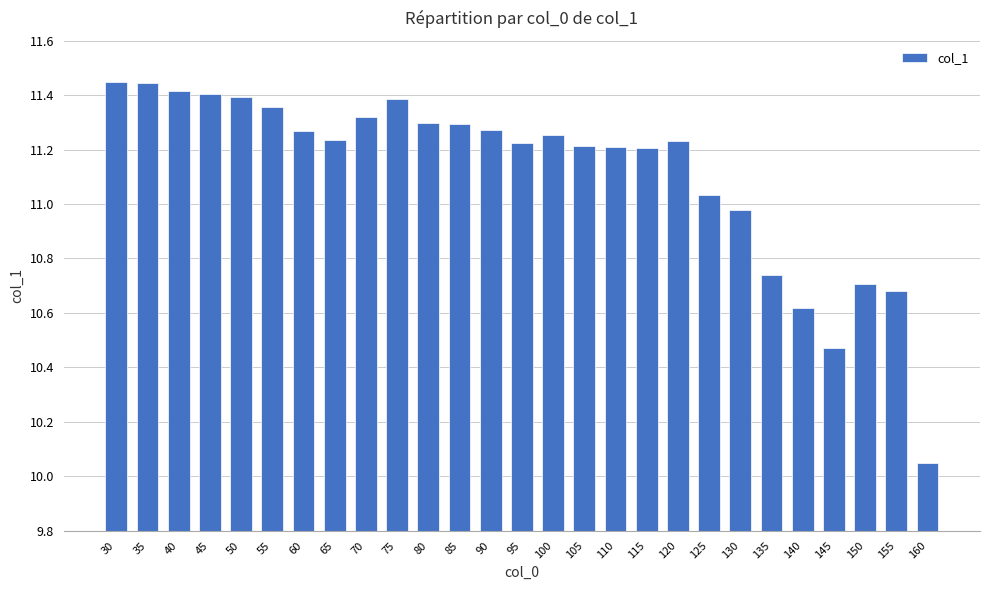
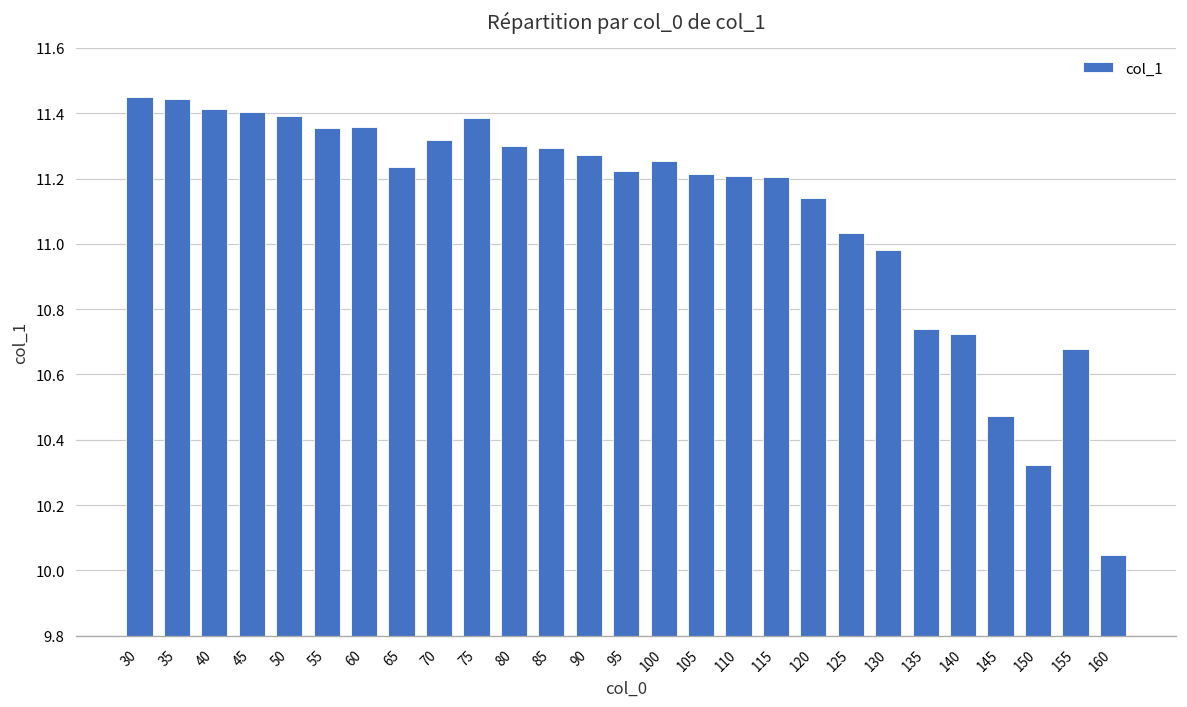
60: 11.27 -> 11.36
120: 11.23 -> 11.14
140: 10.62 -> 10.72
150: 10.71 -> 10.32
